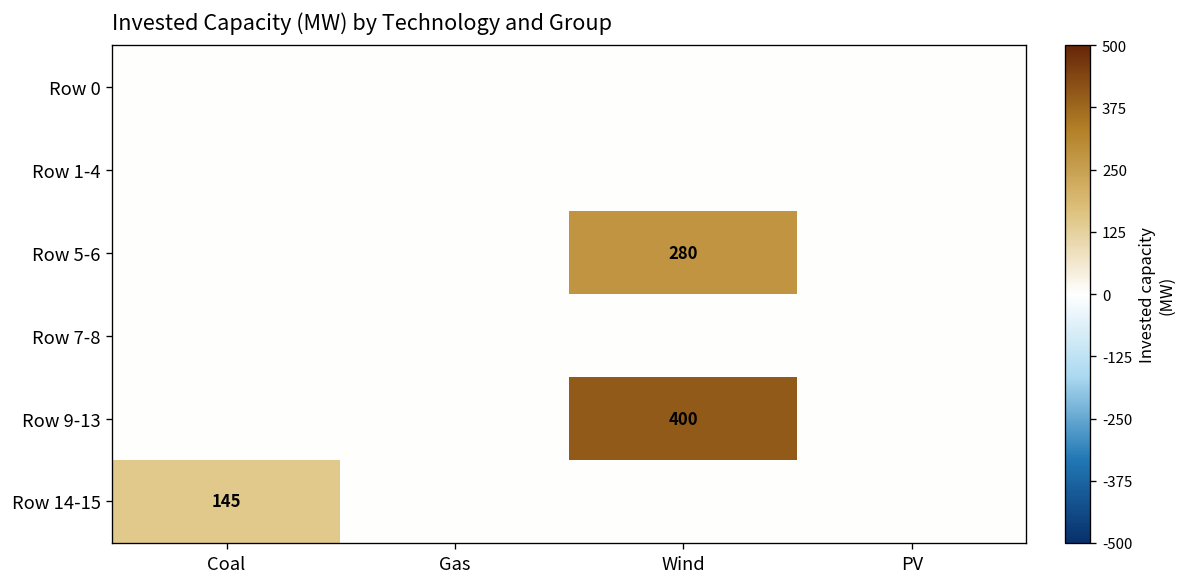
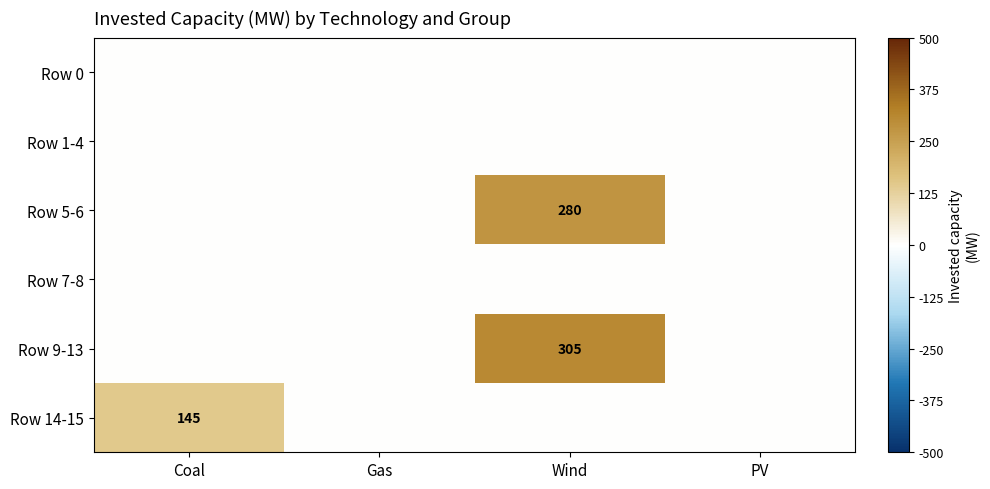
Row 9-13, Wind: 400 -> 305
